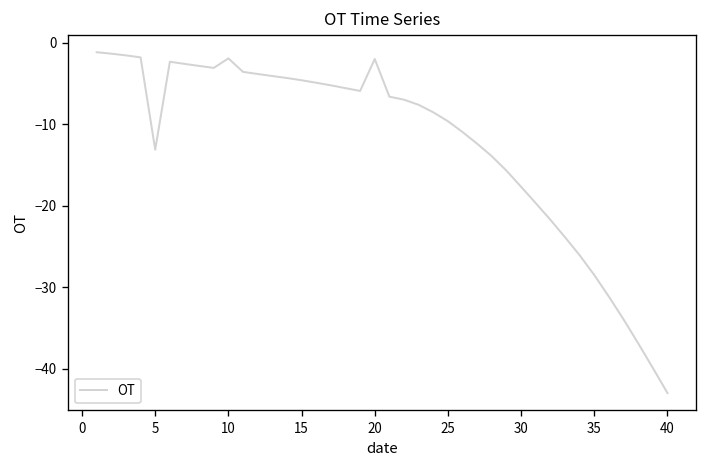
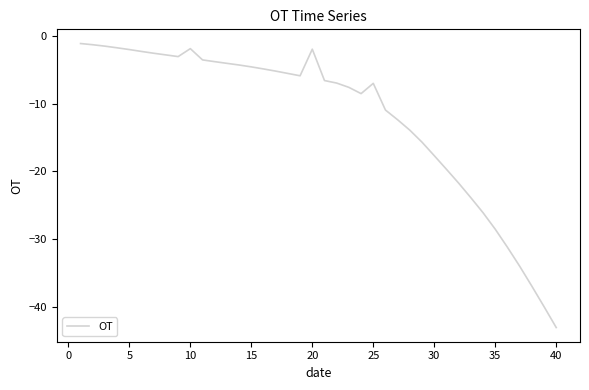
5: -13 -> -2
25: -10 -> -7
